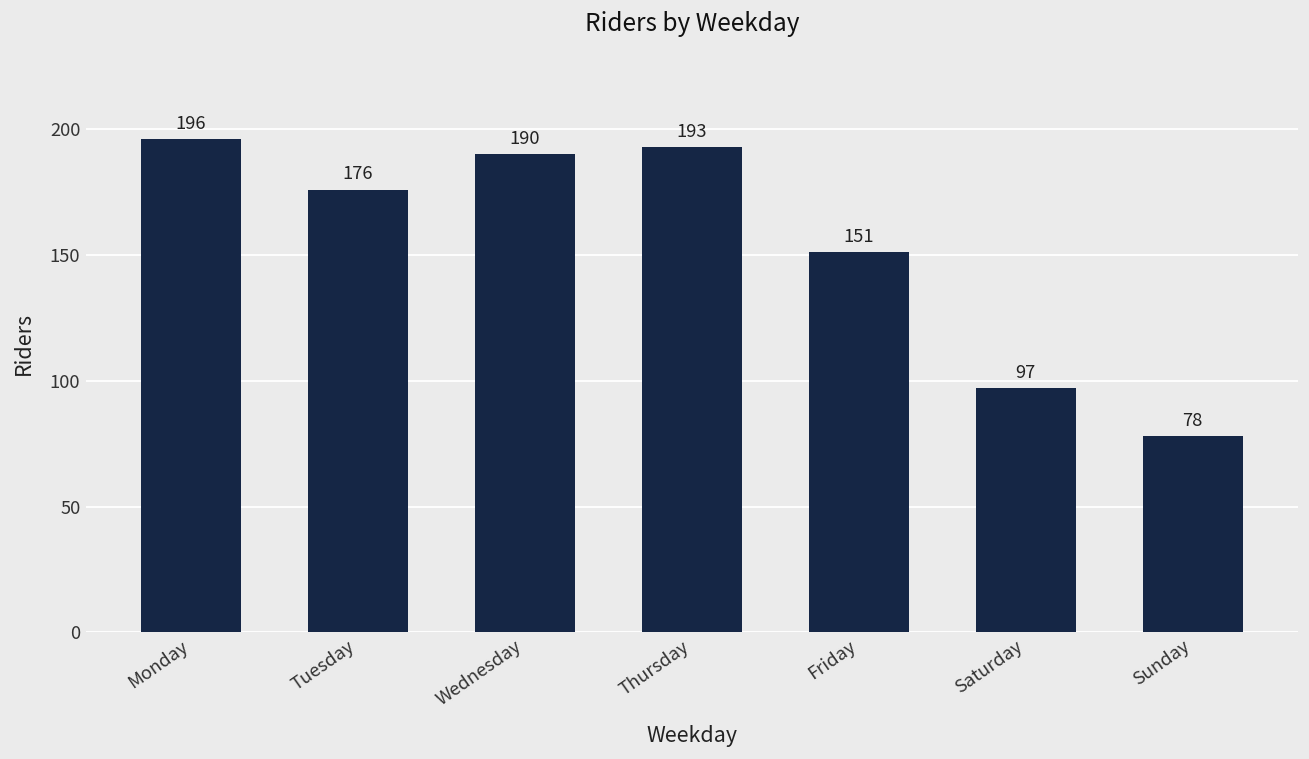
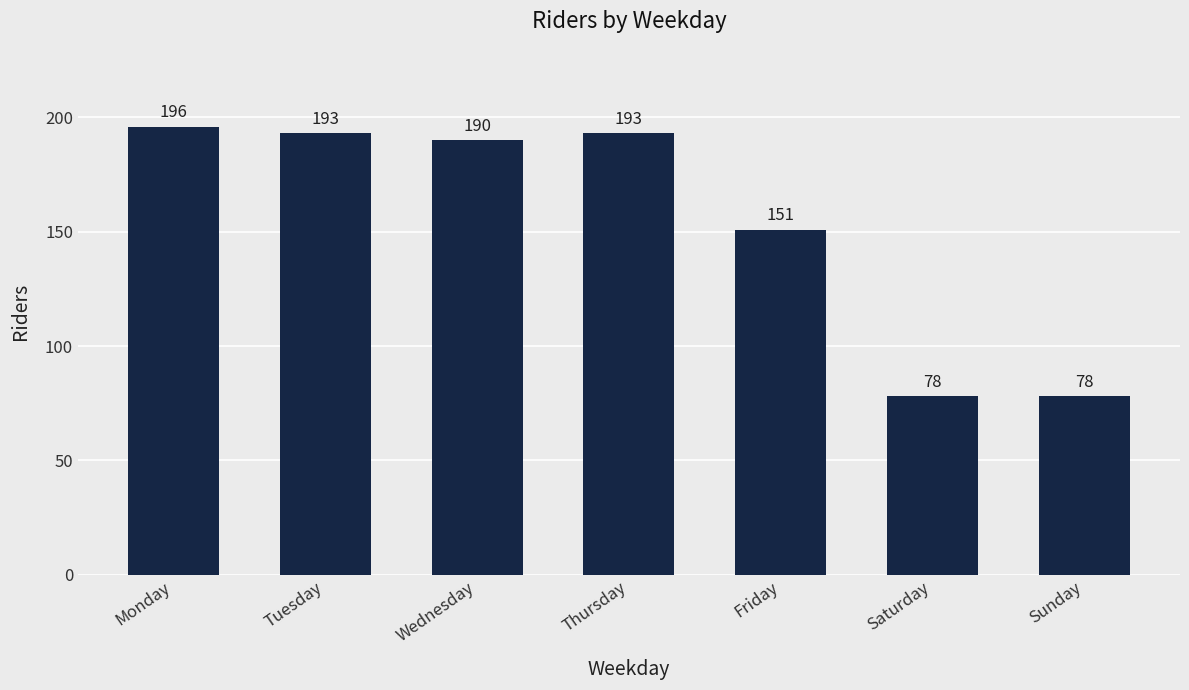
Tuesday: 176 -> 193
Saturday: 97 -> 78
